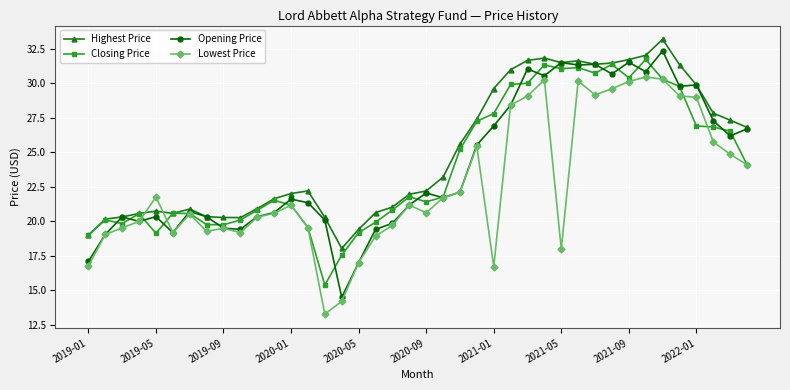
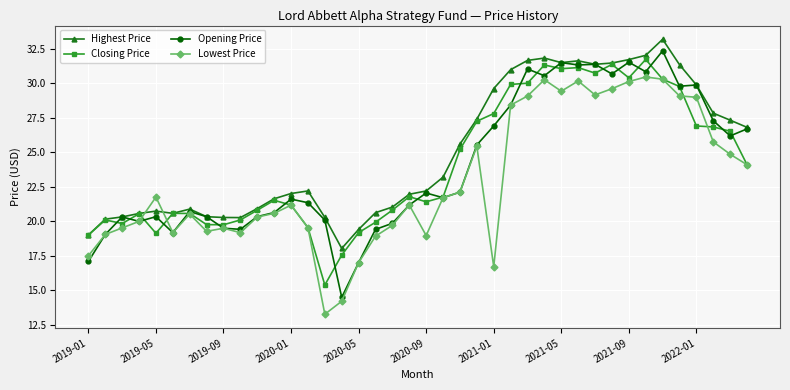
Lowest Price, 2019-01: 16.8 -> 17.5
Lowest Price, 2020-09: 20.6 -> 18.9
Lowest Price, 2021-05: 18.0 -> 29.4
